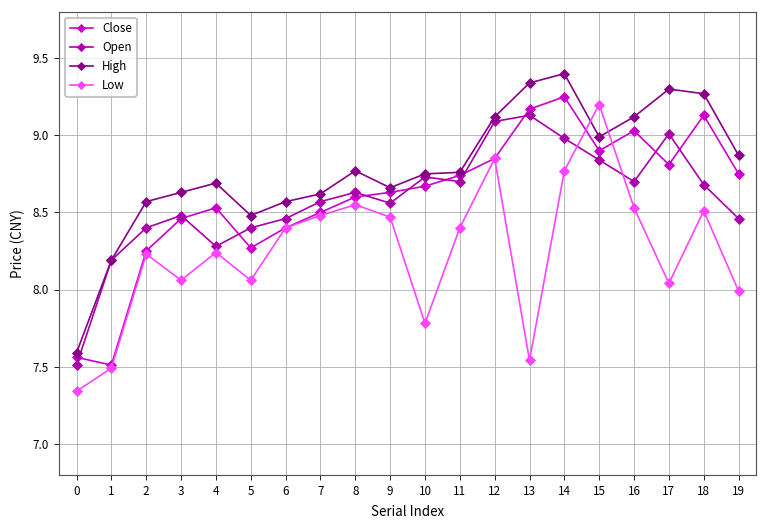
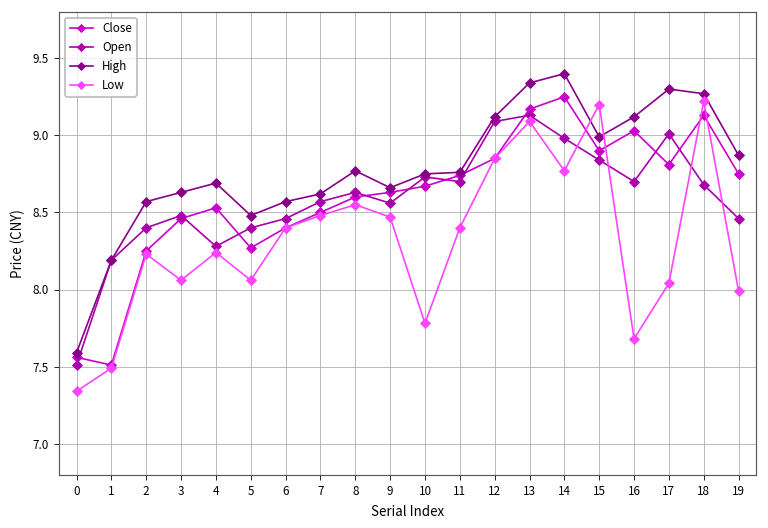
Low, 13: 7.54 -> 9.09
Low, 16: 8.53 -> 7.68
Low, 18: 8.51 -> 9.22
